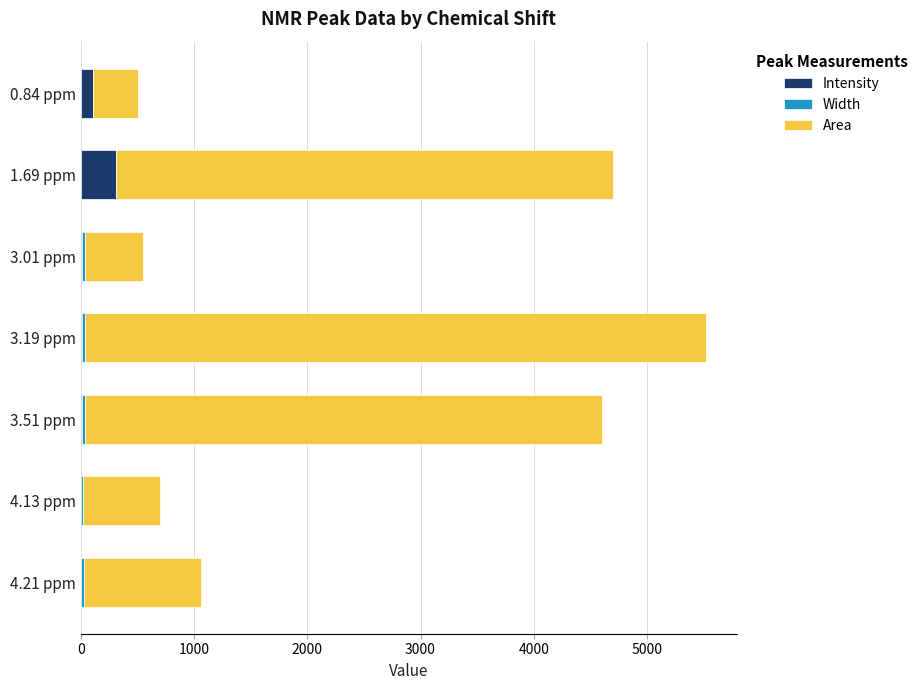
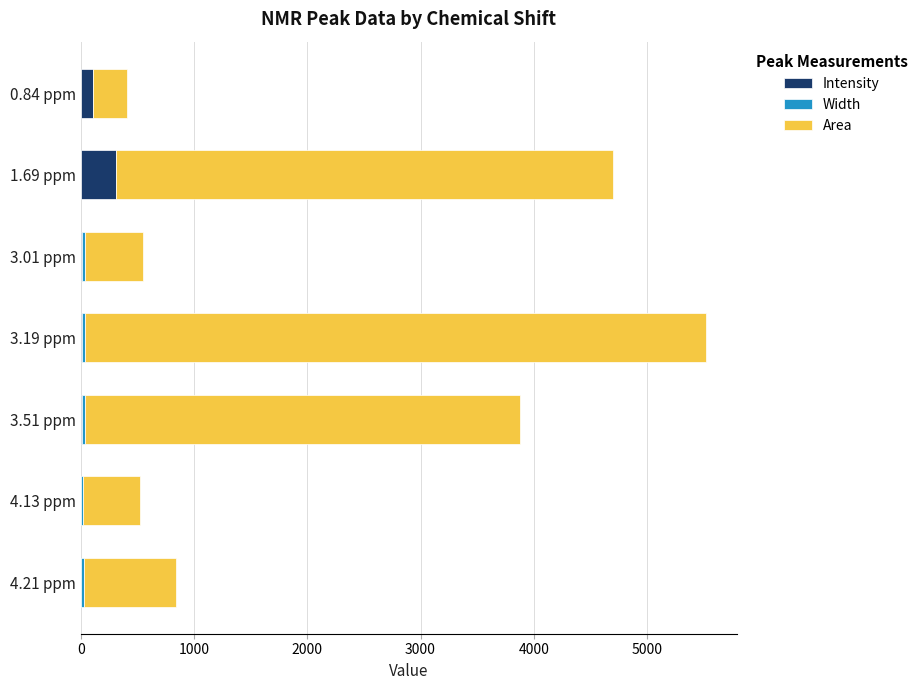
Area, 0.84 ppm: 400 -> 300
Area, 3.51 ppm: 4570 -> 3850
Area, 4.13 ppm: 670 -> 500
Area, 4.21 ppm: 1030 -> 810
